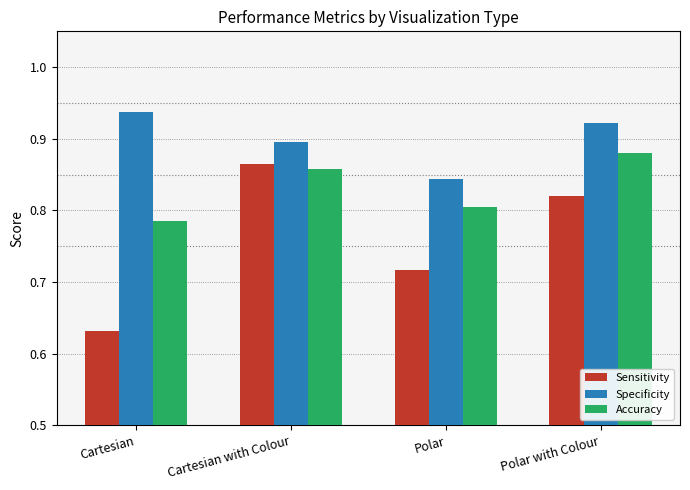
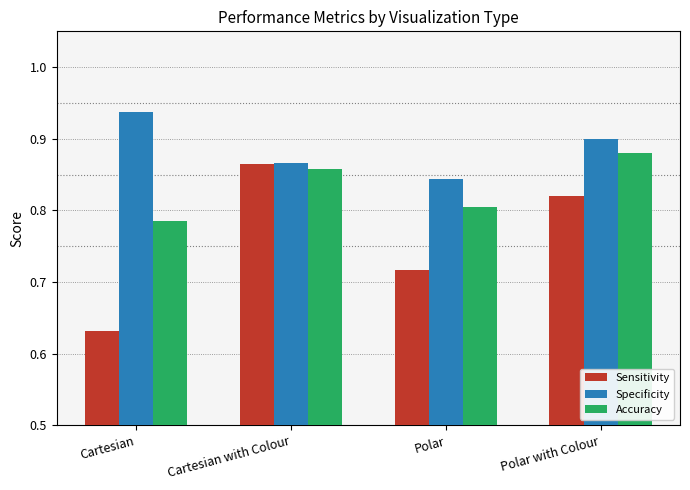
Specificity, Cartesian with Colour: 0.90 -> 0.87
Specificity, Polar with Colour: 0.92 -> 0.90
